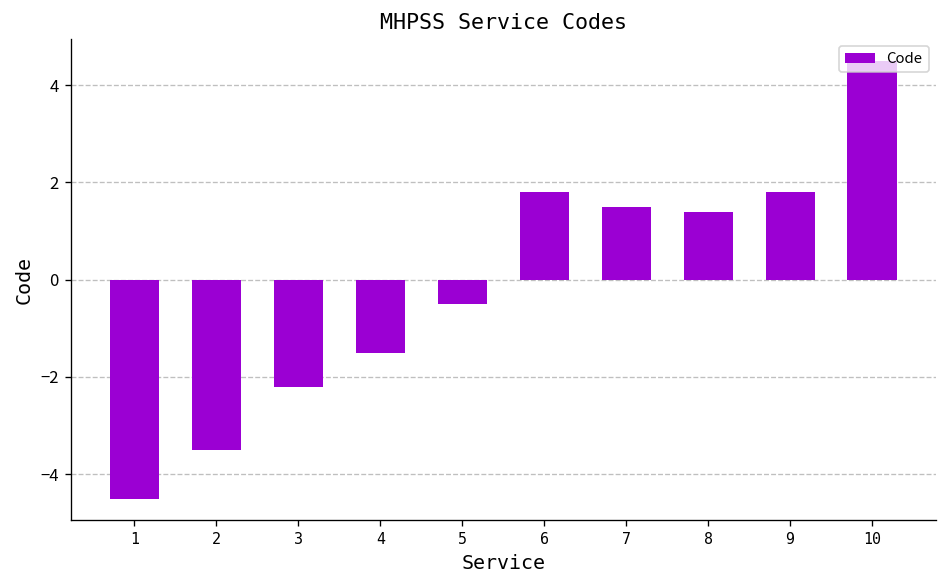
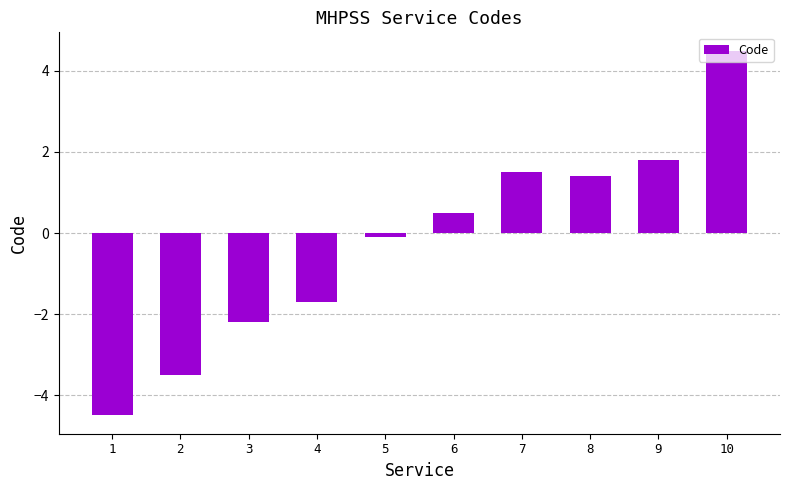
4: -1.5 -> -1.7
5: -0.5 -> -0.1
6: 1.8 -> 0.5
